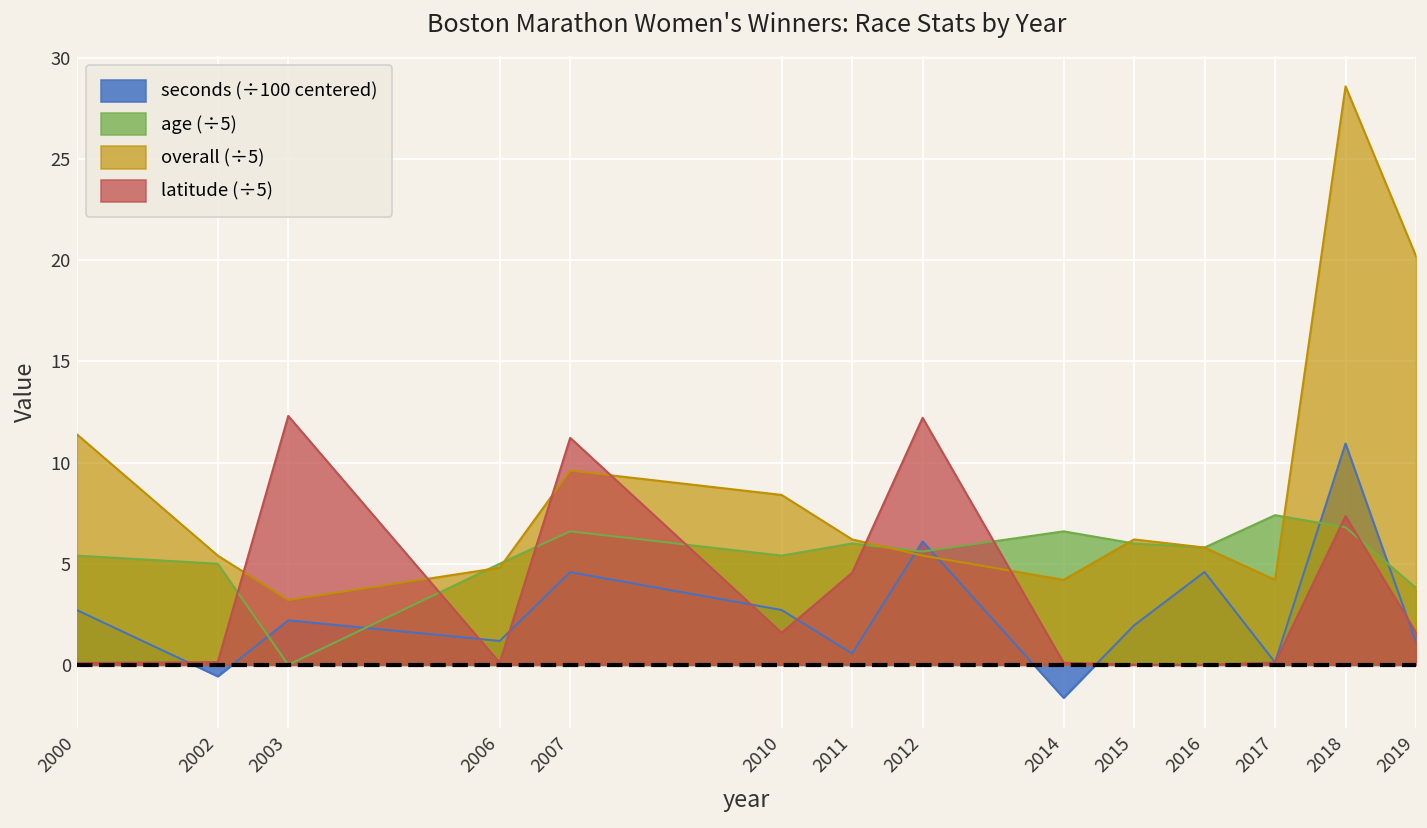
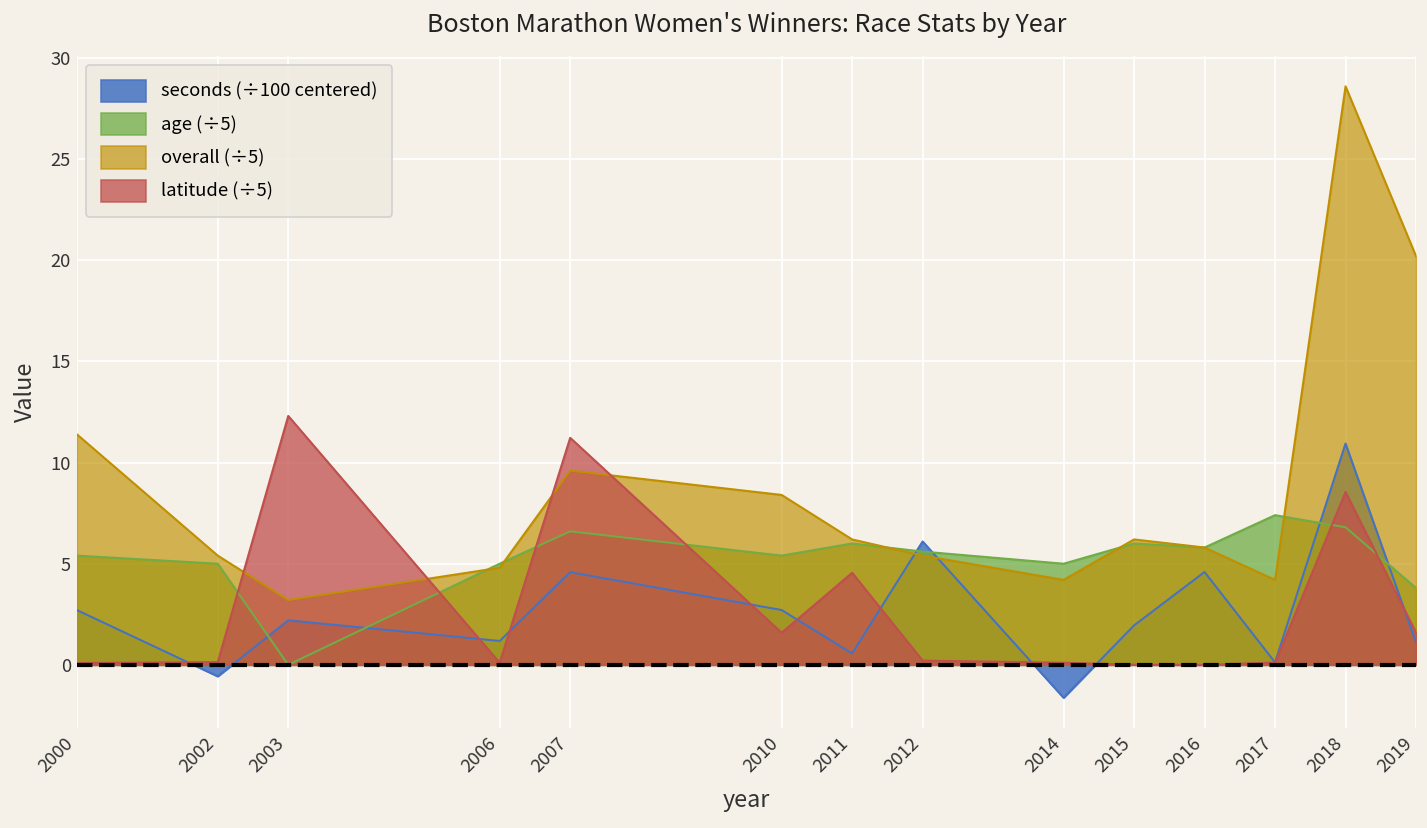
latitude (÷5), 2012: 12.2 -> 0.2
age (÷5), 2014: 6.6 -> 5.0
latitude (÷5), 2018: 7.4 -> 8.5
